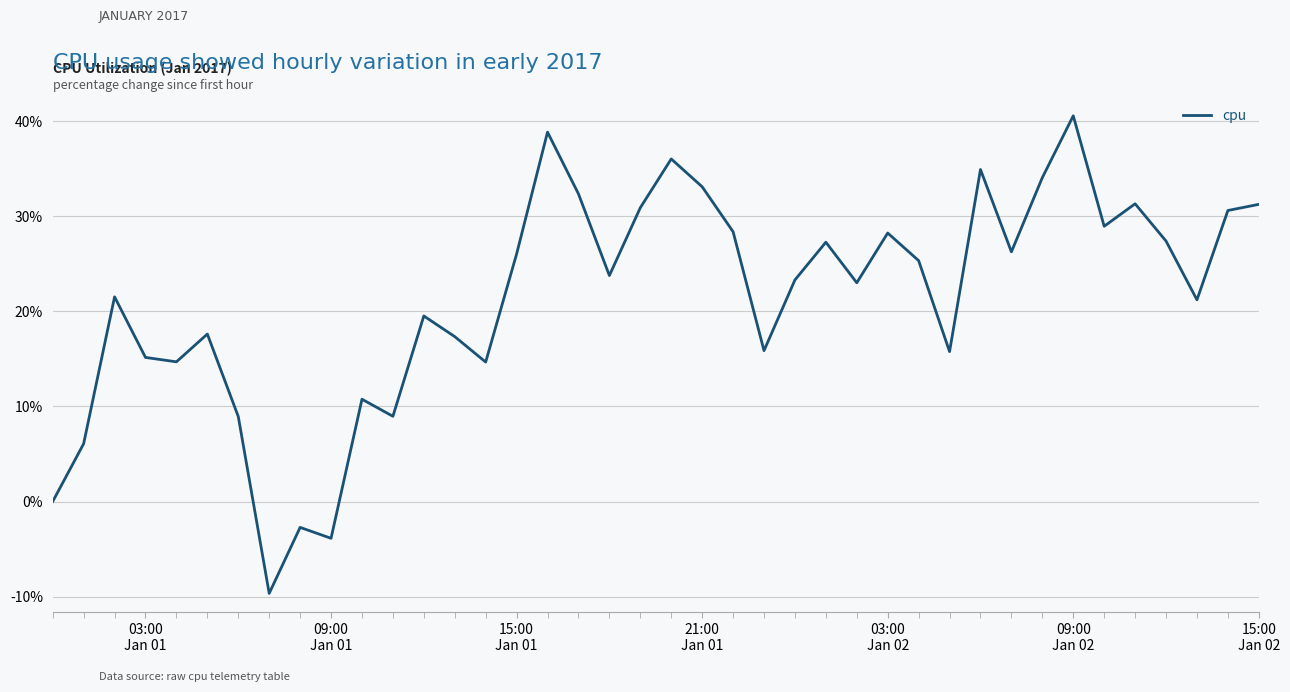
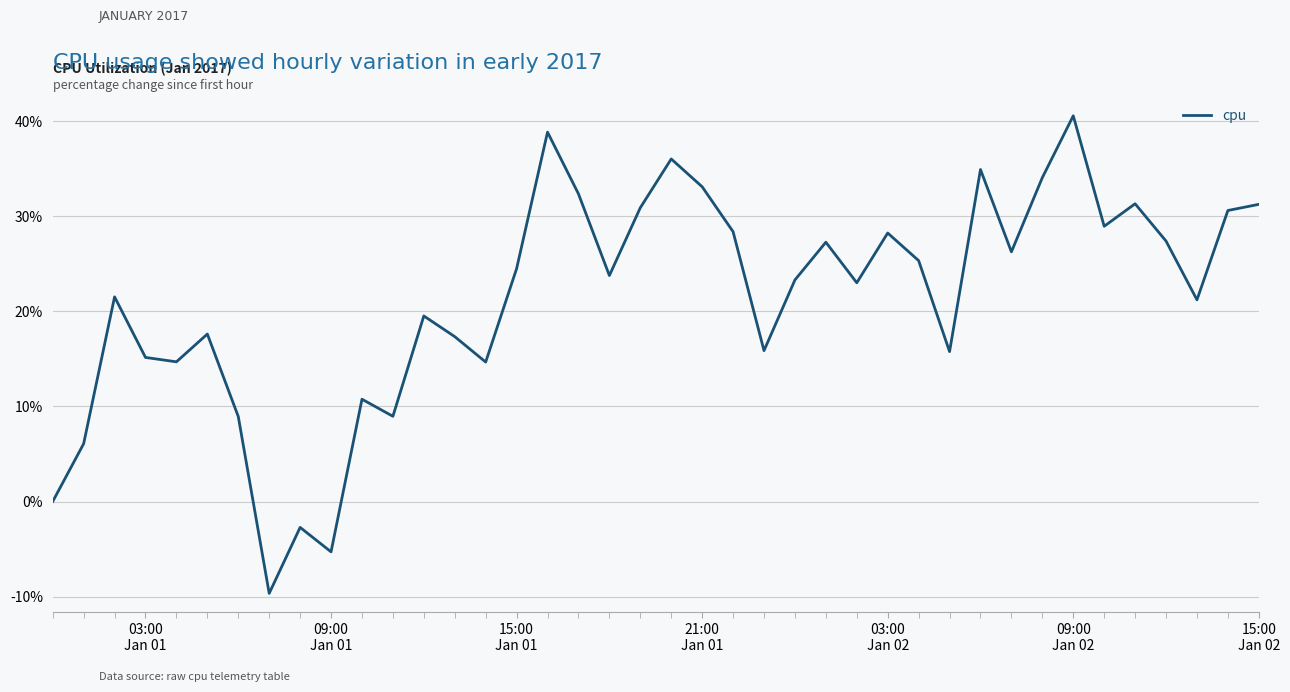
09:00 Jan 01: -4% -> -5%
15:00 Jan 01: 26% -> 25%
